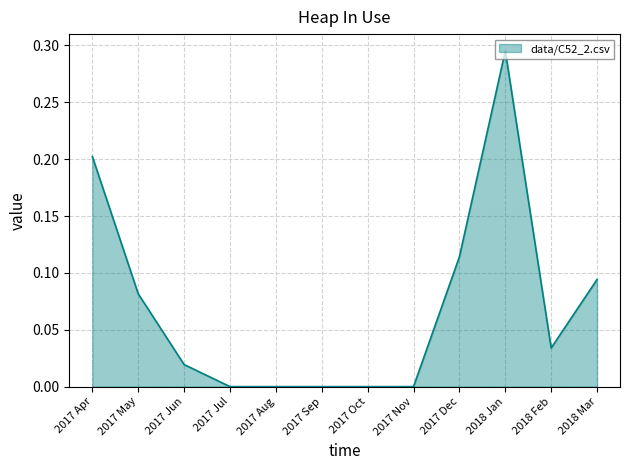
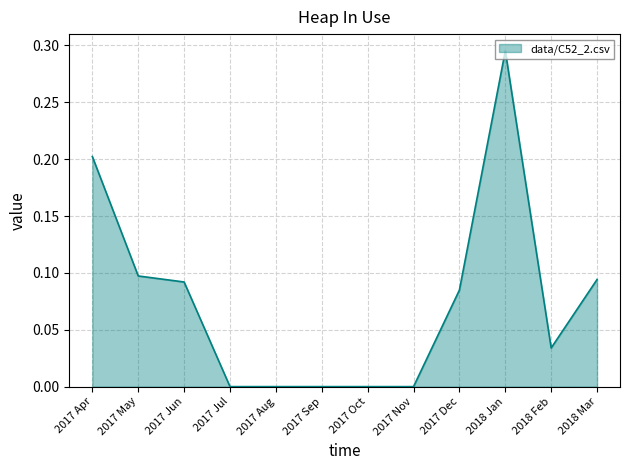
2017 May: 0.082 -> 0.097
2017 Jun: 0.019 -> 0.092
2017 Dec: 0.114 -> 0.085
